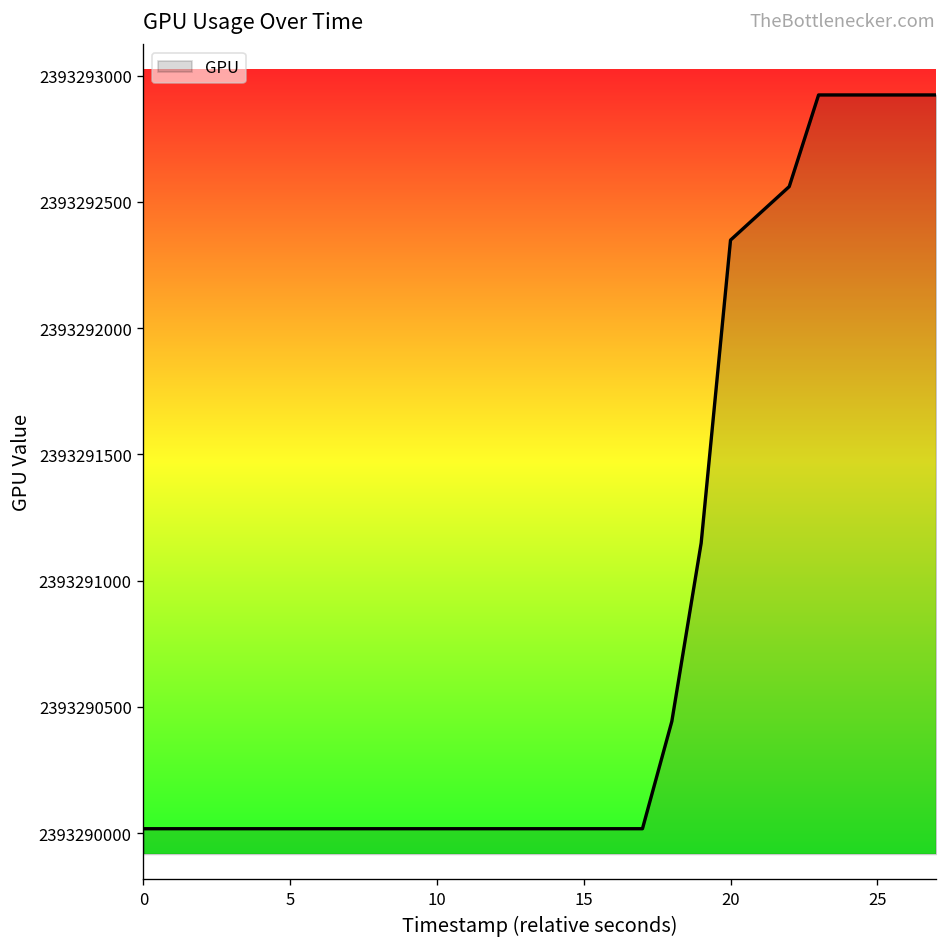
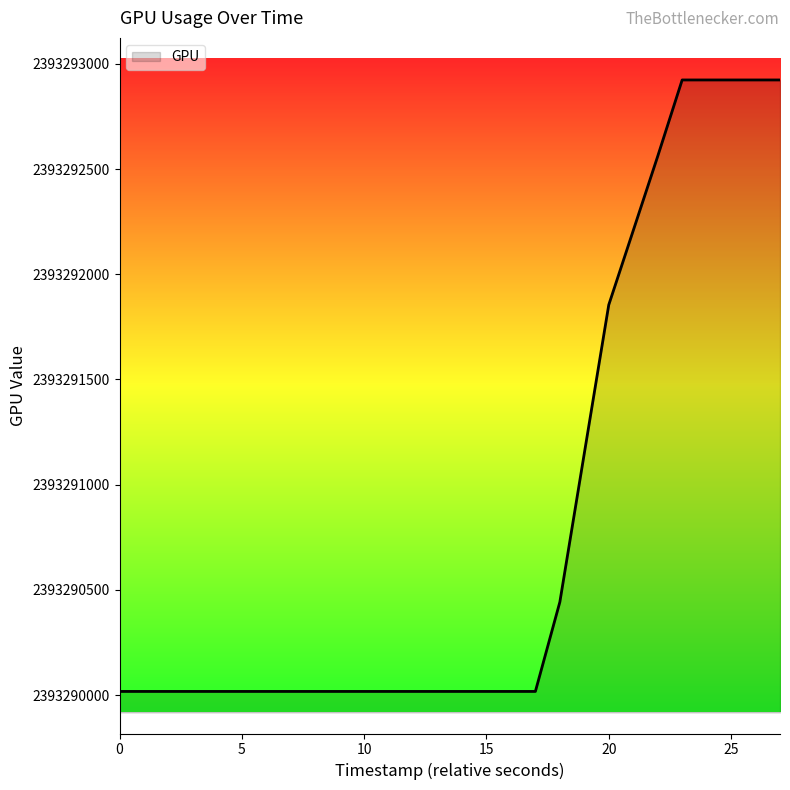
20: 2393292350 -> 2393291860
